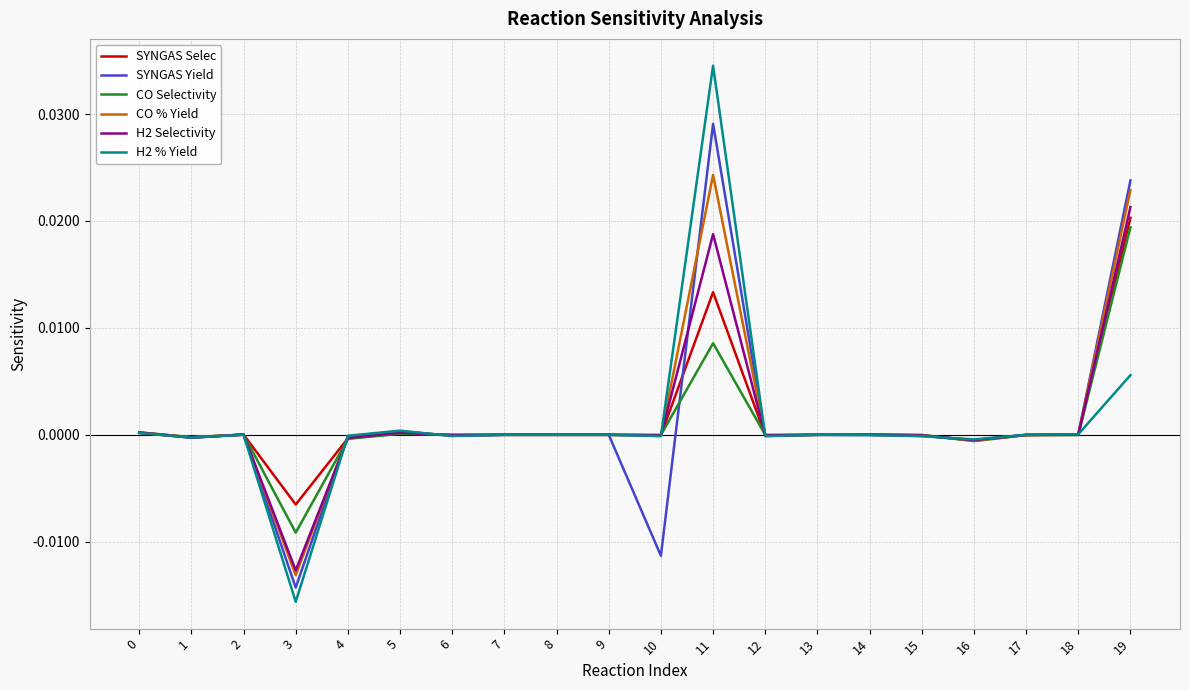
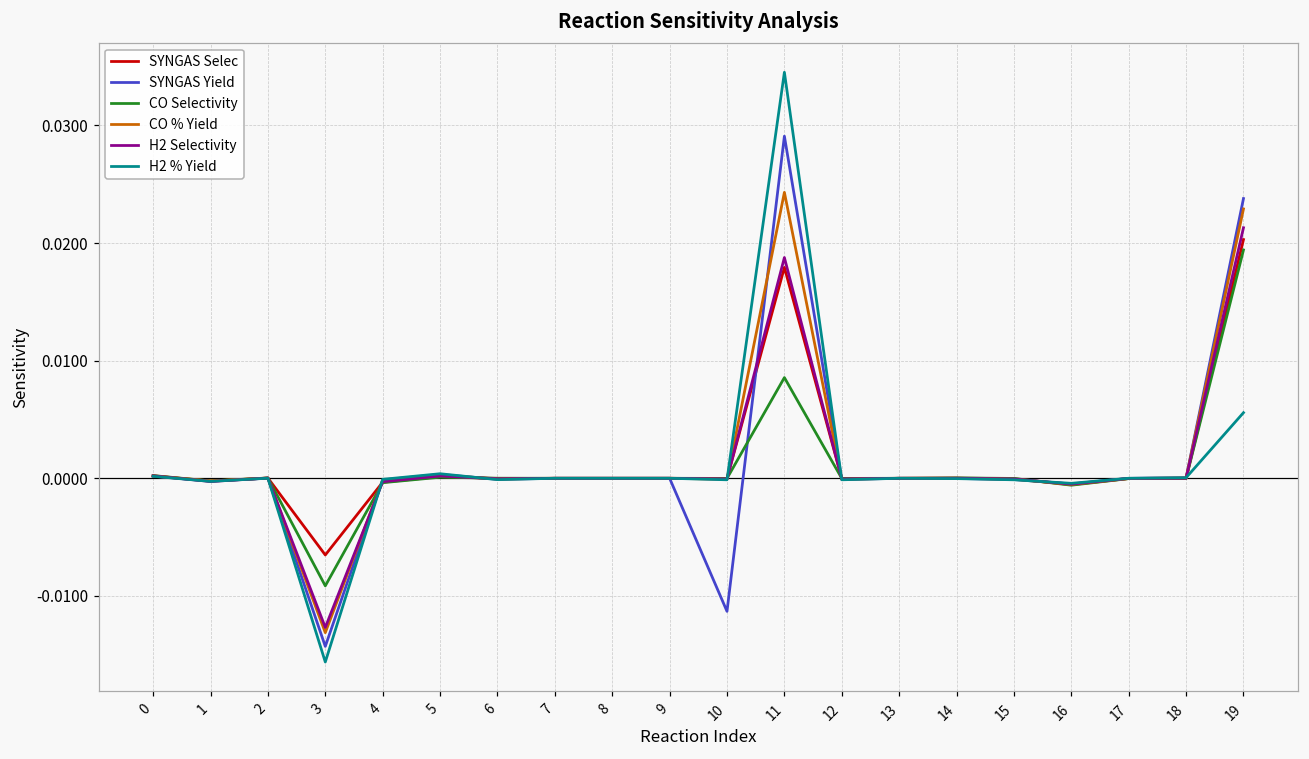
SYNGAS Selec, 11: 0.0133 -> 0.0179
